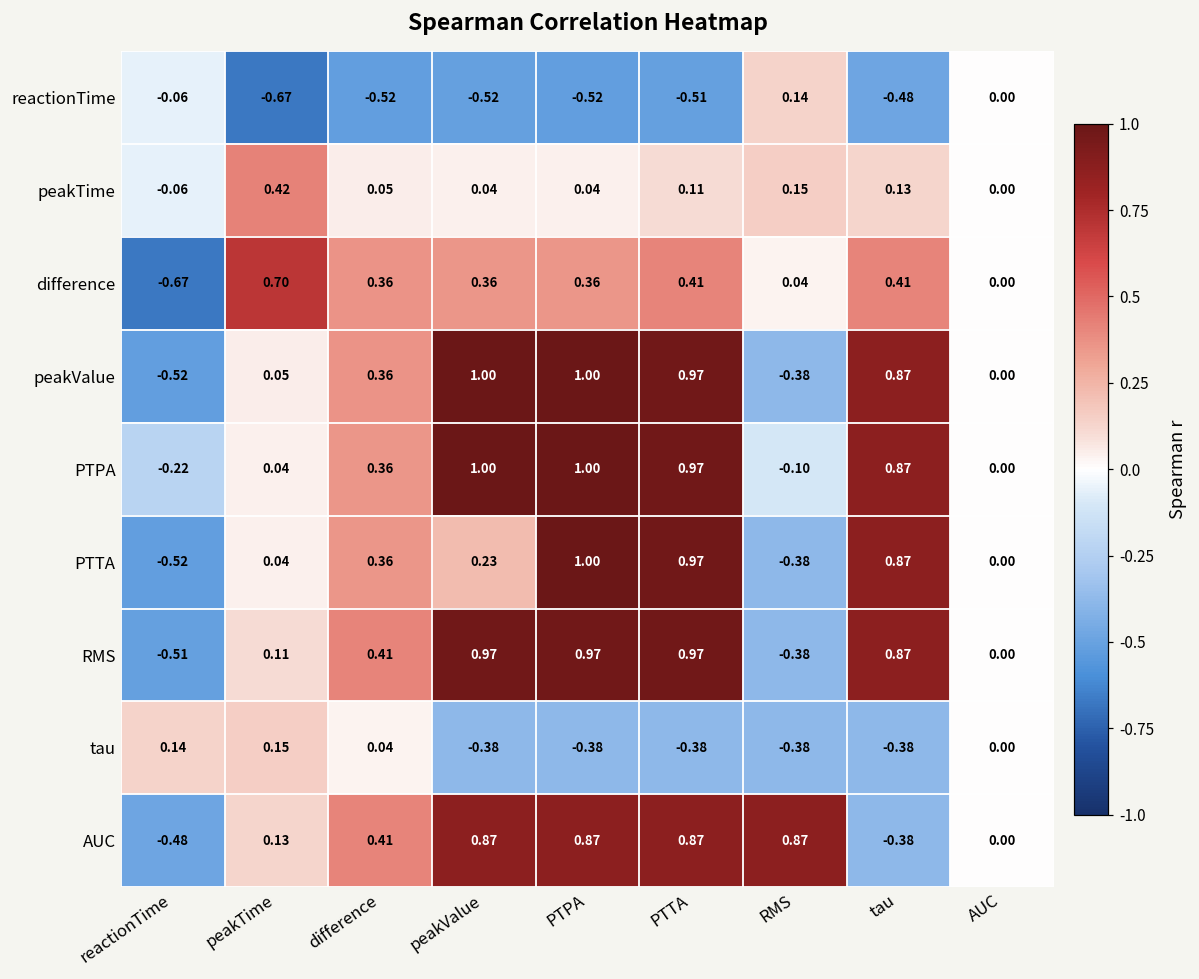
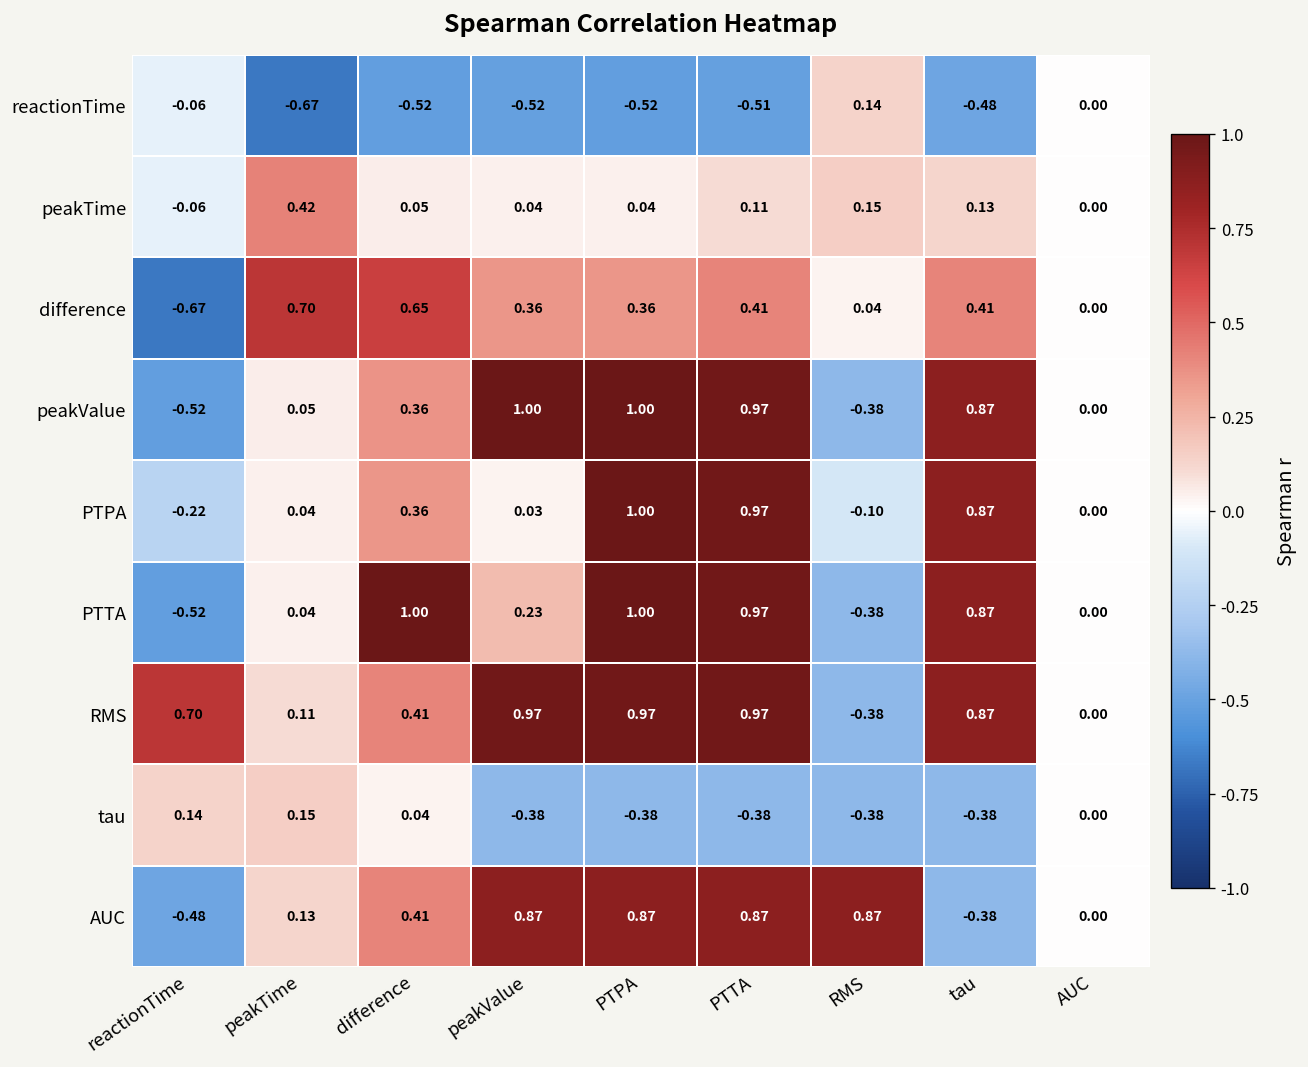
difference, difference: 0.36 -> 0.65
PTPA, peakValue: 1.00 -> 0.03
PTTA, difference: 0.36 -> 1.00
RMS, reactionTime: -0.51 -> 0.70
